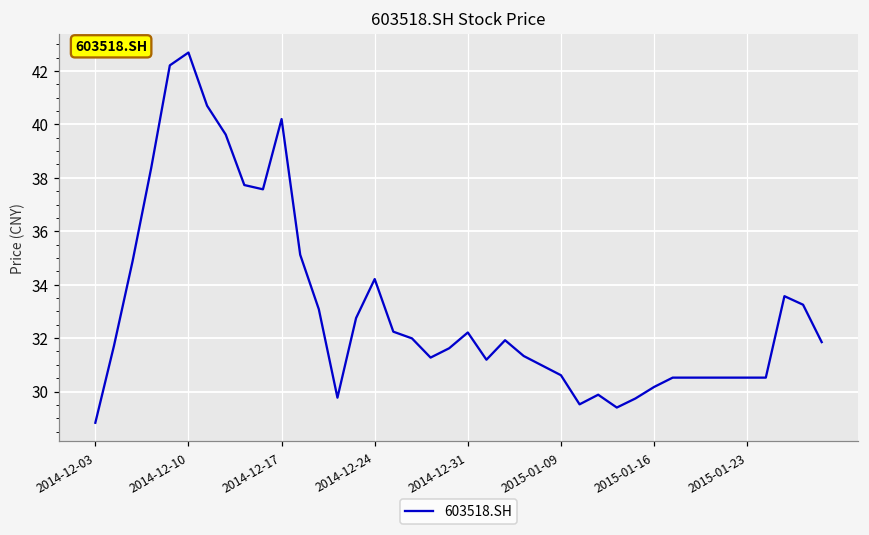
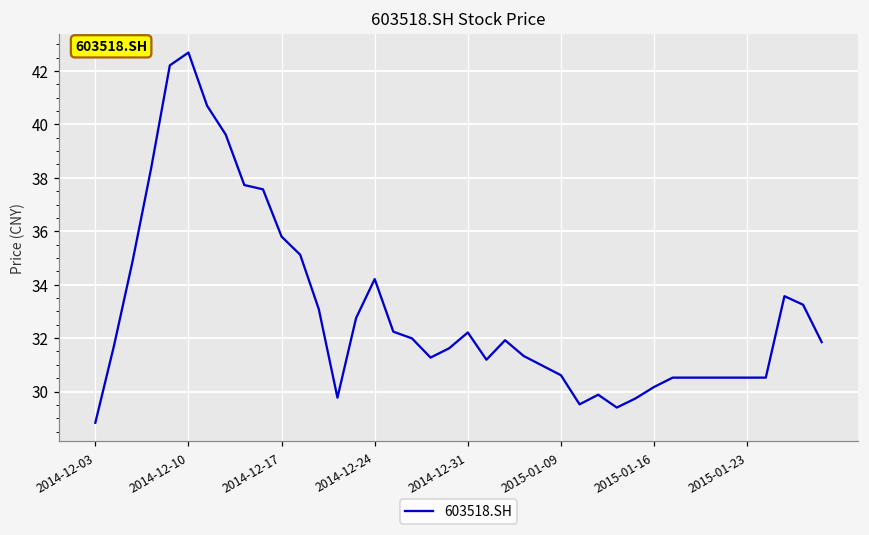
2014-12-17: 40.2 -> 35.8
